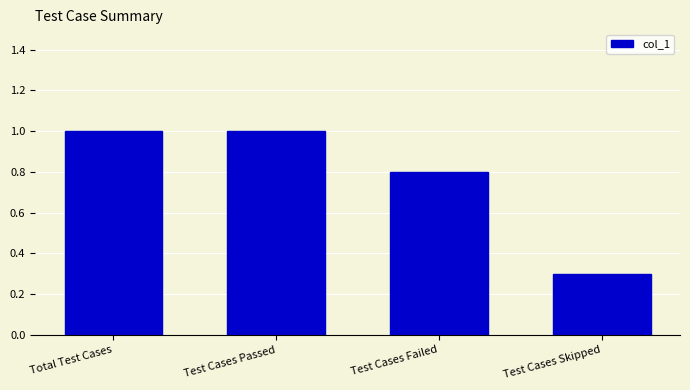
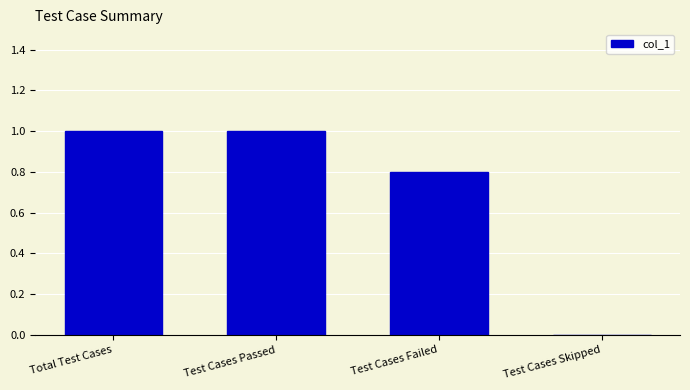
Test Cases Skipped: 0.3 -> 0.0
